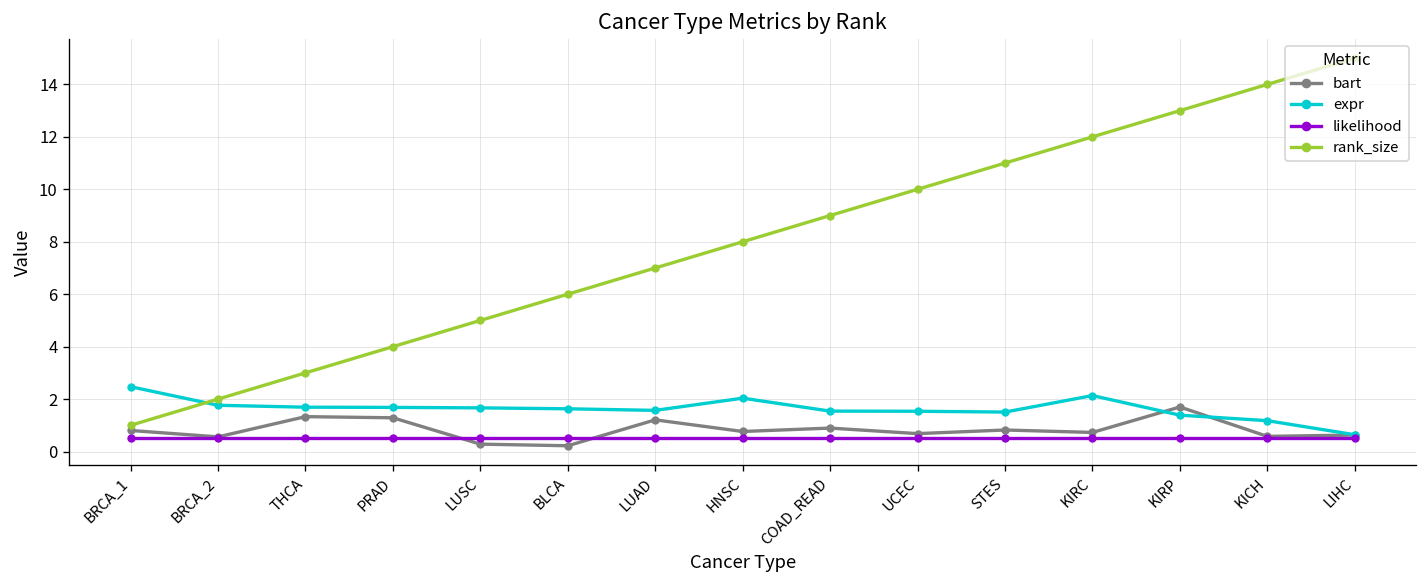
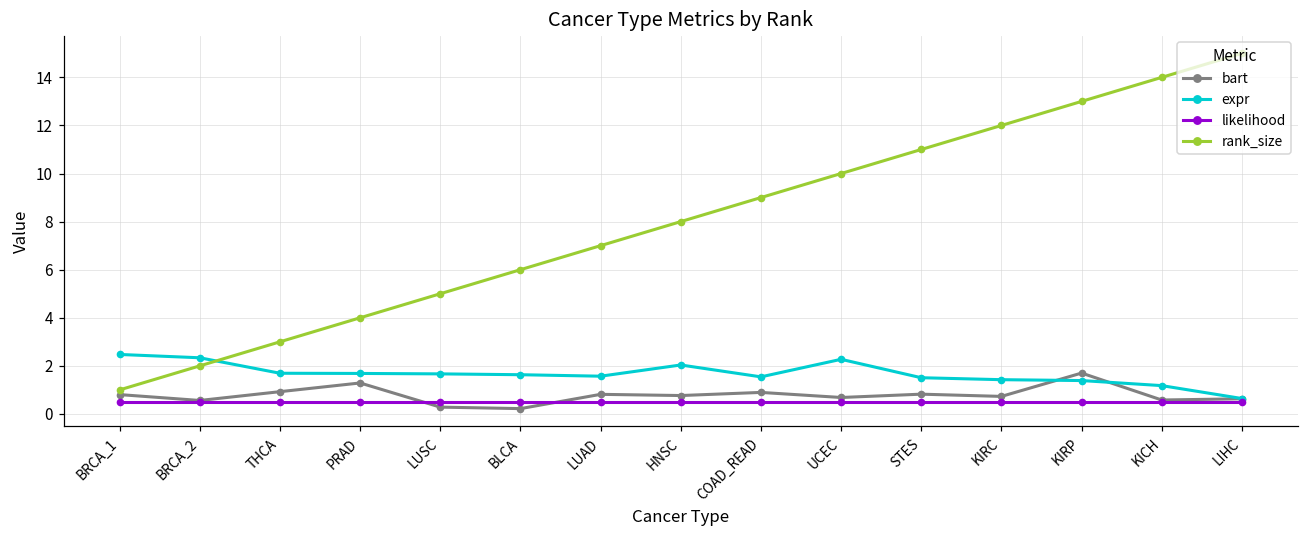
expr, BRCA_2: 1.8 -> 2.3
bart, THCA: 1.3 -> 0.9
bart, LUAD: 1.2 -> 0.8
expr, UCEC: 1.5 -> 2.3
expr, KIRC: 2.1 -> 1.4
